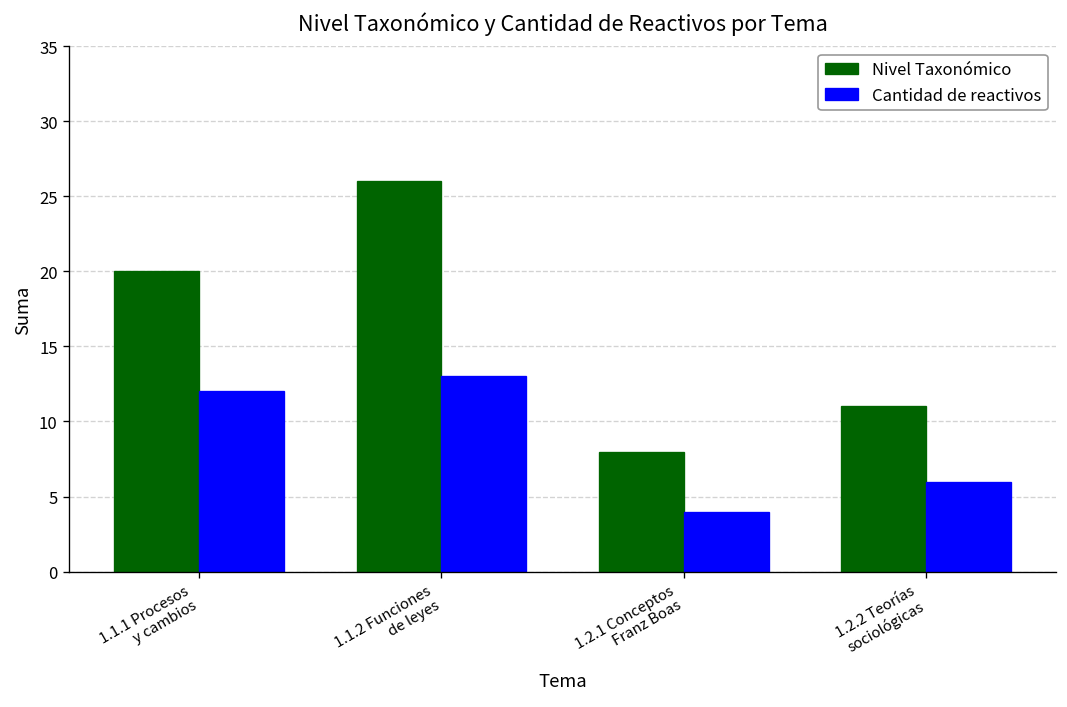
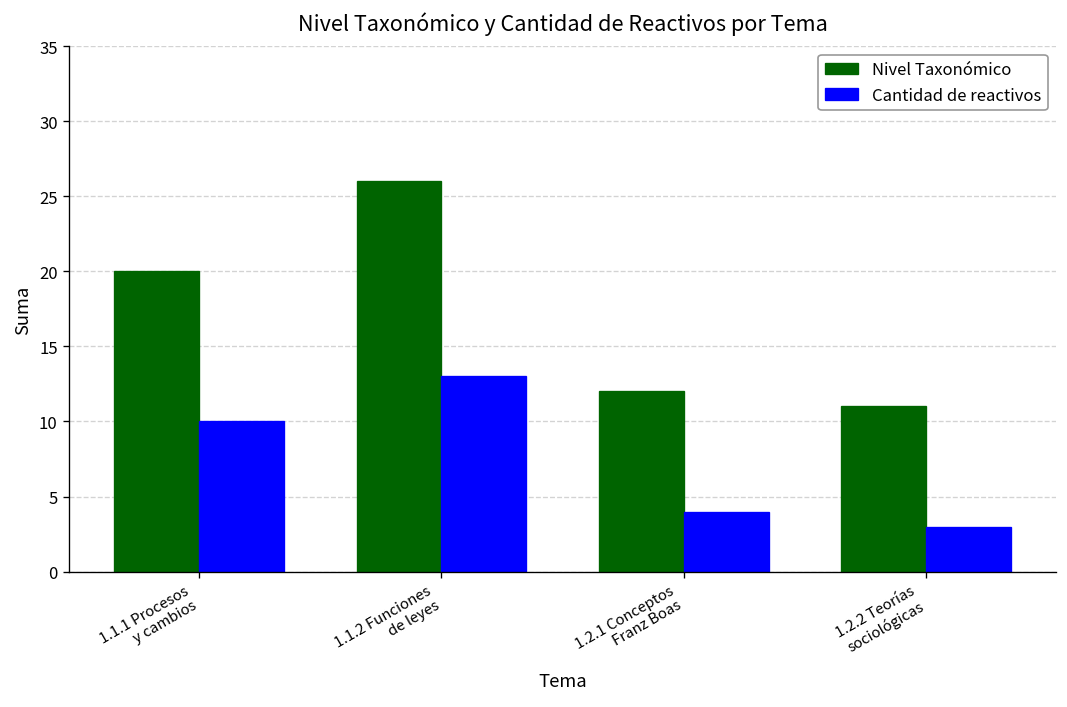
Cantidad de reactivos, 1.1.1 Procesos y cambios: 12 -> 10
Nivel Taxonómico, 1.2.1 Conceptos Franz Boas: 8 -> 12
Cantidad de reactivos, 1.2.2 Teorías sociológicas: 6 -> 3
